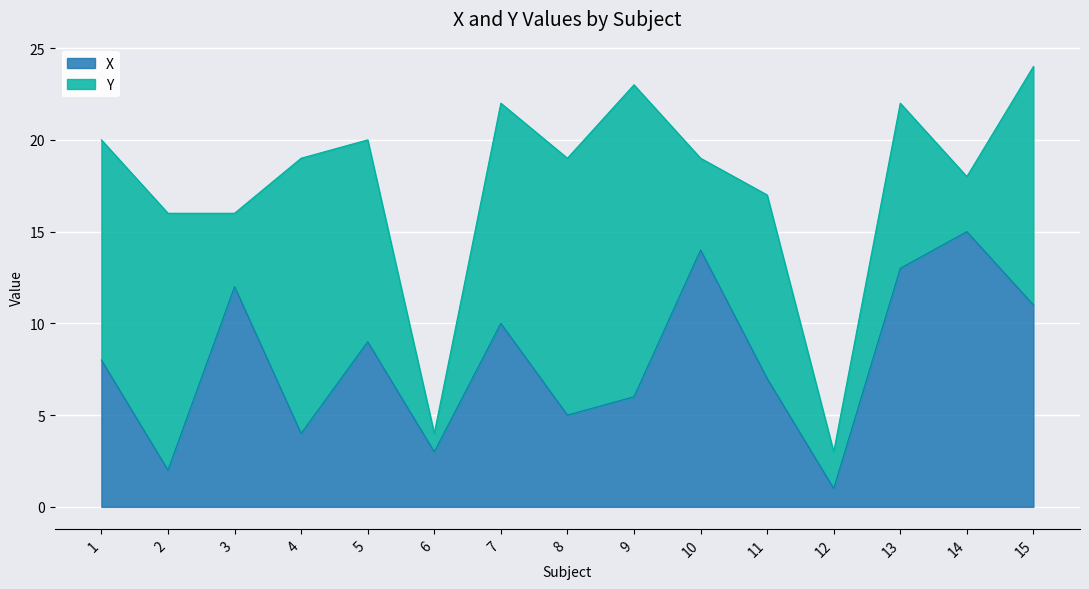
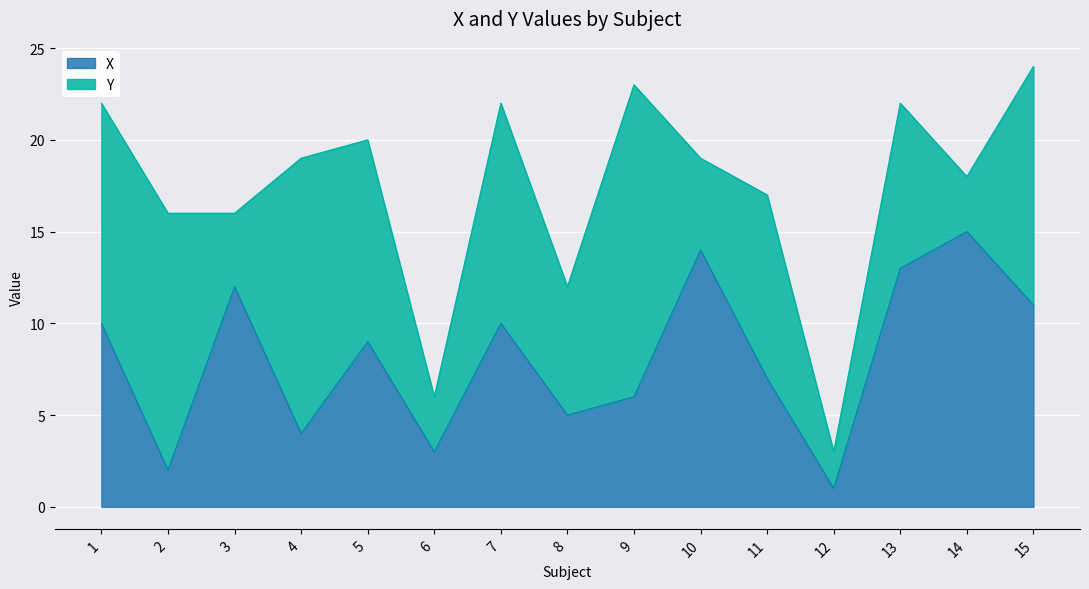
X, 1: 8 -> 10
Y, 6: 1 -> 3
Y, 8: 14 -> 7
